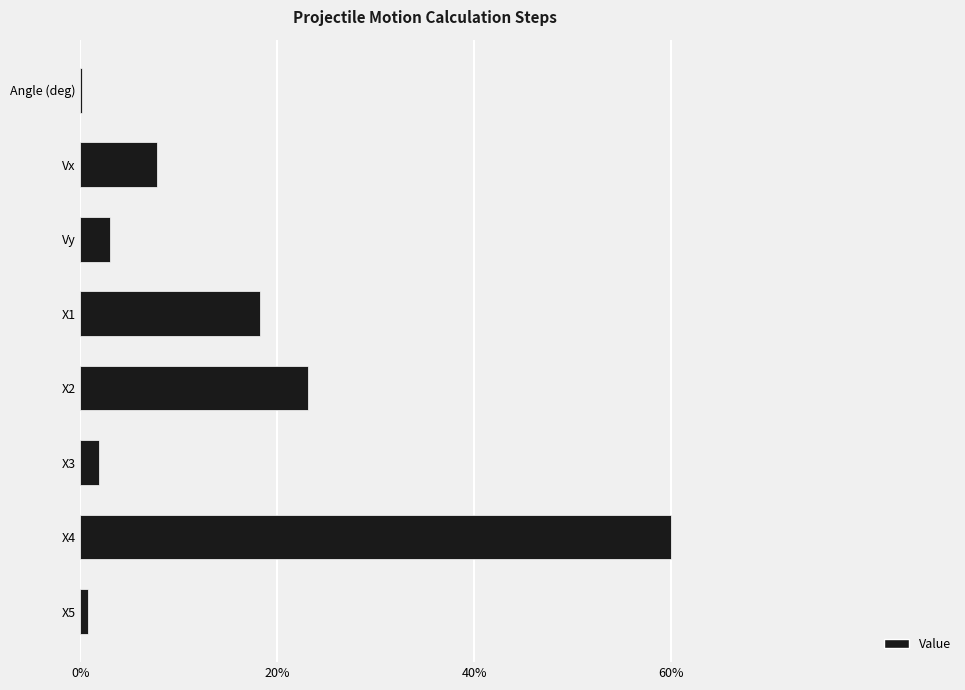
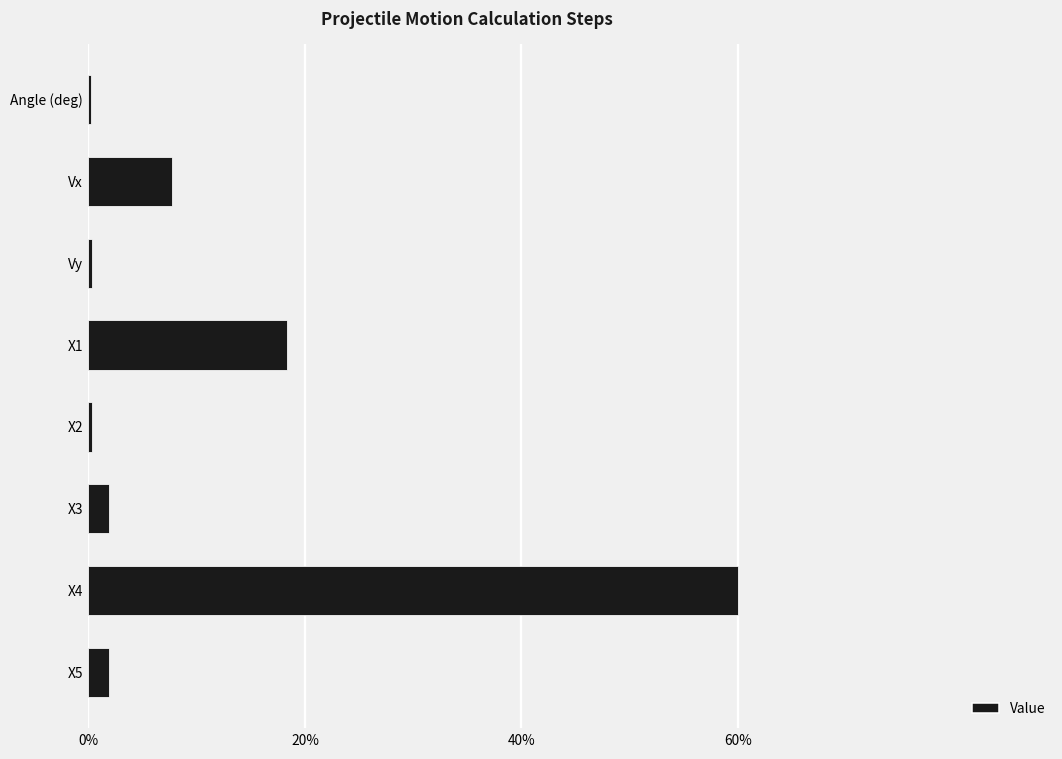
Vy: 3% -> 0%
X2: 23% -> 0%
X5: 1% -> 2%
